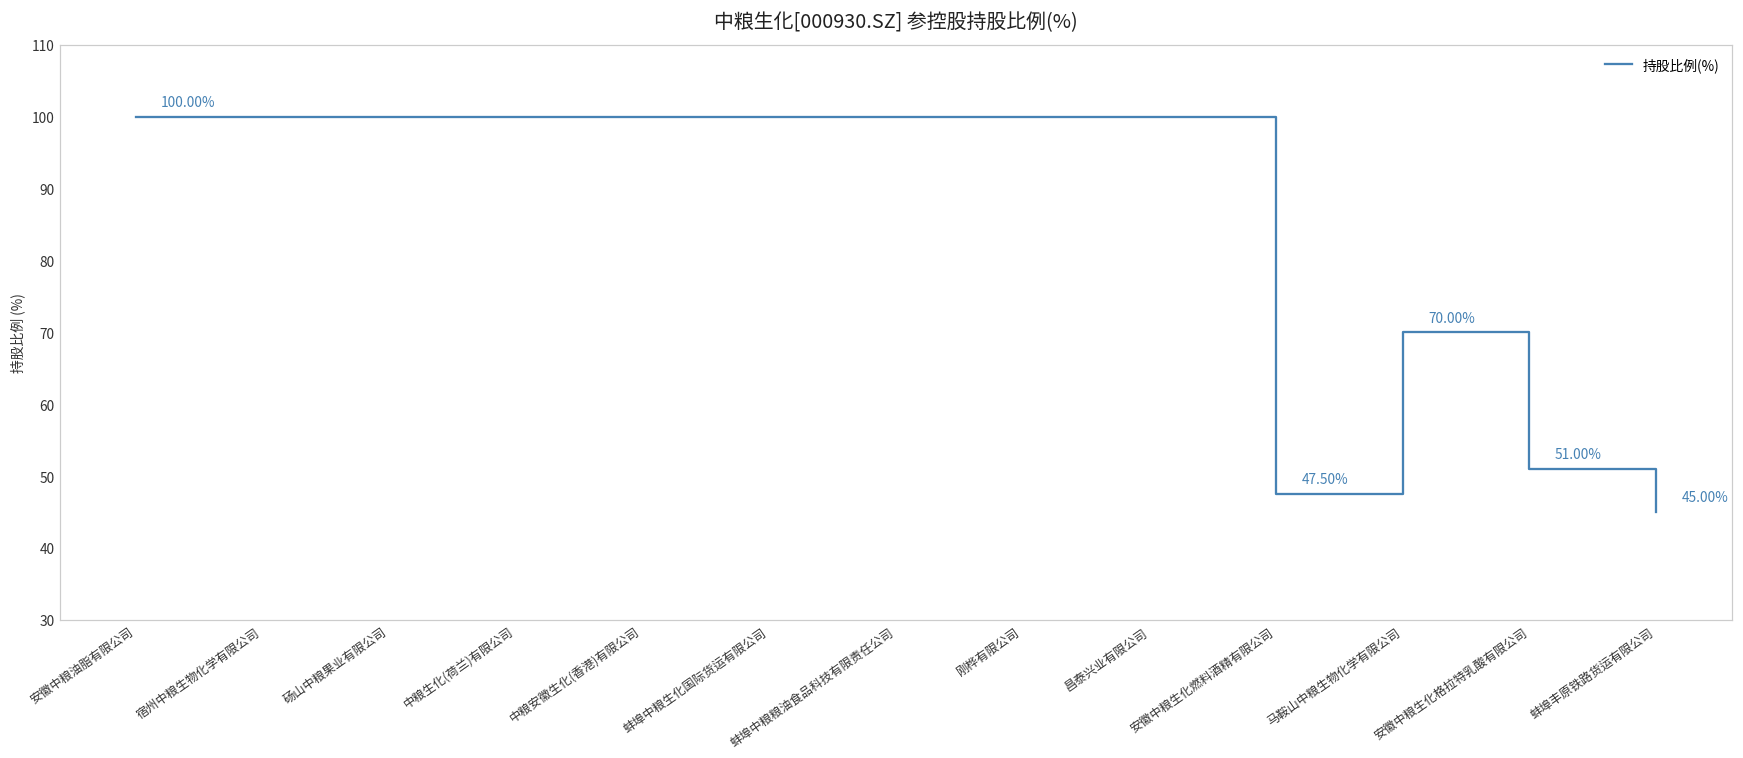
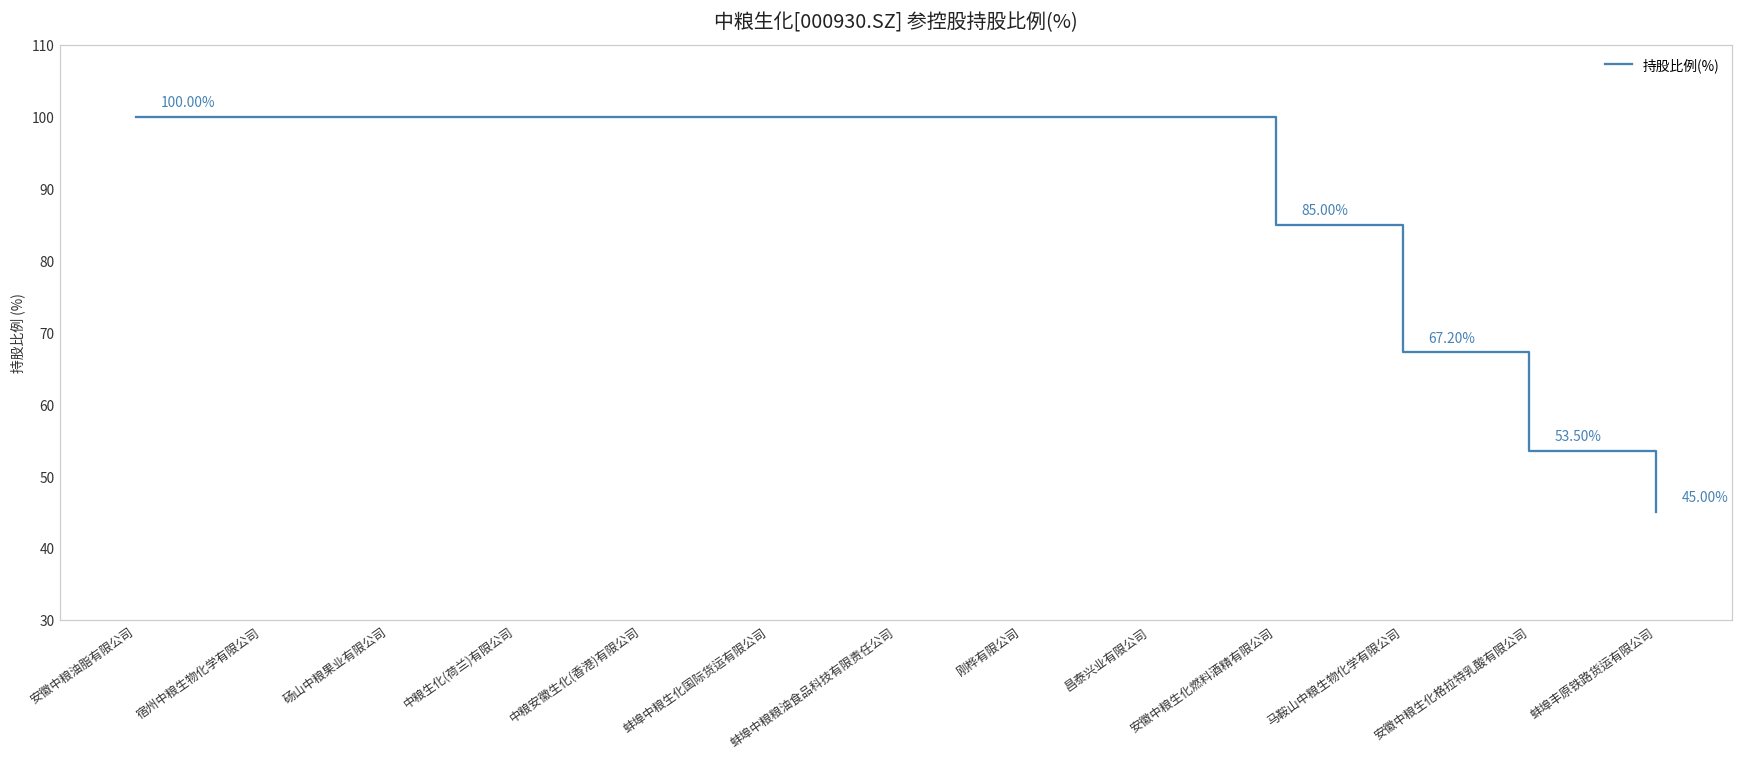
安徽中粮生化燃料酒精有限公司: 47.50% -> 85.00%
马鞍山中粮生物化学有限公司: 70.00% -> 67.20%
安徽中粮生化格拉特乳酸有限公司: 51.00% -> 53.50%
